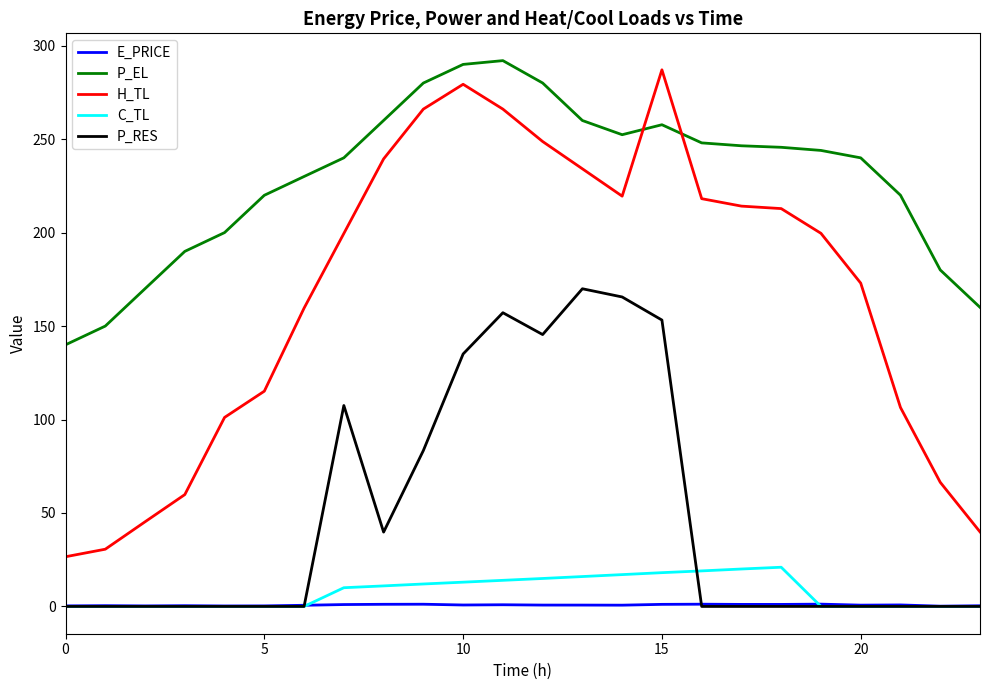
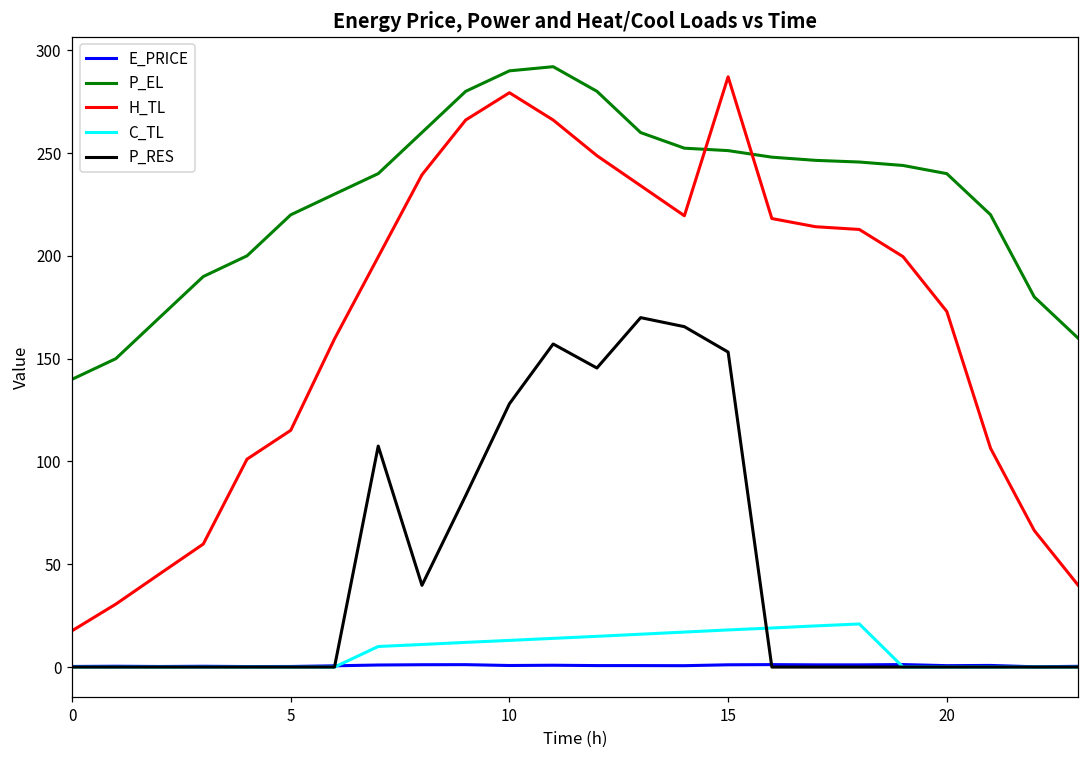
H_TL, 0: 27 -> 18
P_RES, 10: 135 -> 128
P_EL, 15: 258 -> 251
